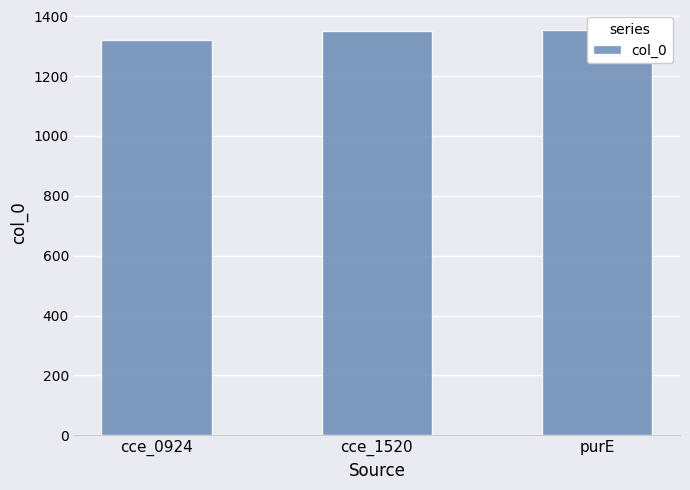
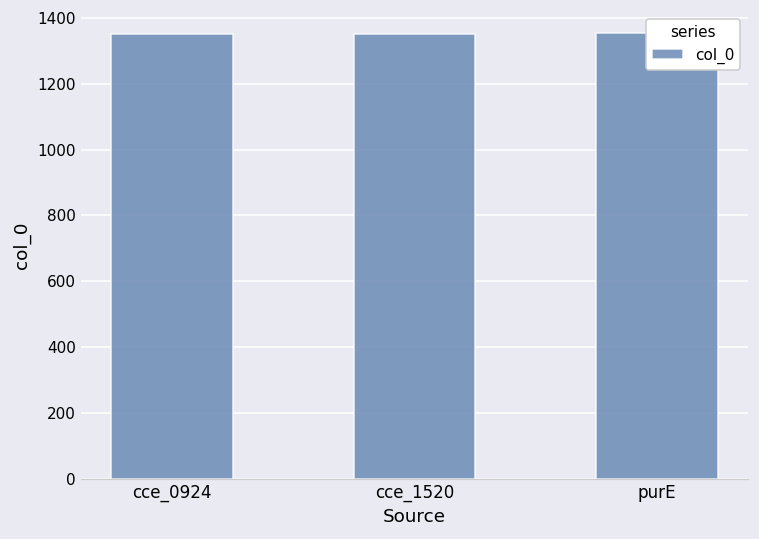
cce_0924: 1320 -> 1350
